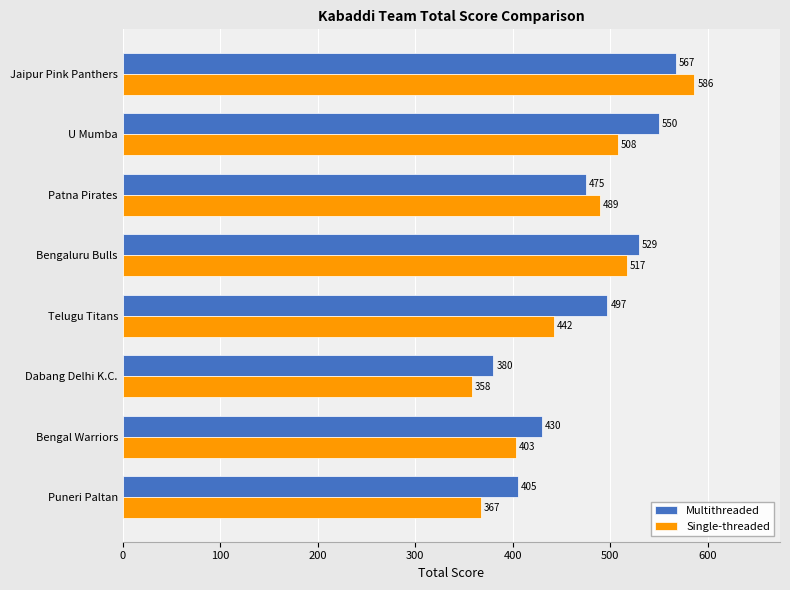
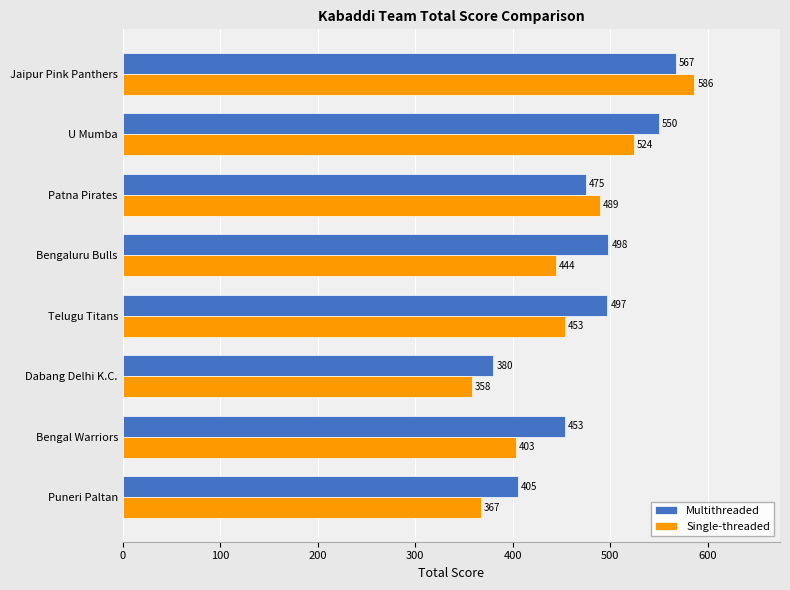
Single-threaded, U Mumba: 508 -> 524
Multithreaded, Bengaluru Bulls: 529 -> 498
Single-threaded, Bengaluru Bulls: 517 -> 444
Single-threaded, Telugu Titans: 442 -> 453
Multithreaded, Bengal Warriors: 430 -> 453
